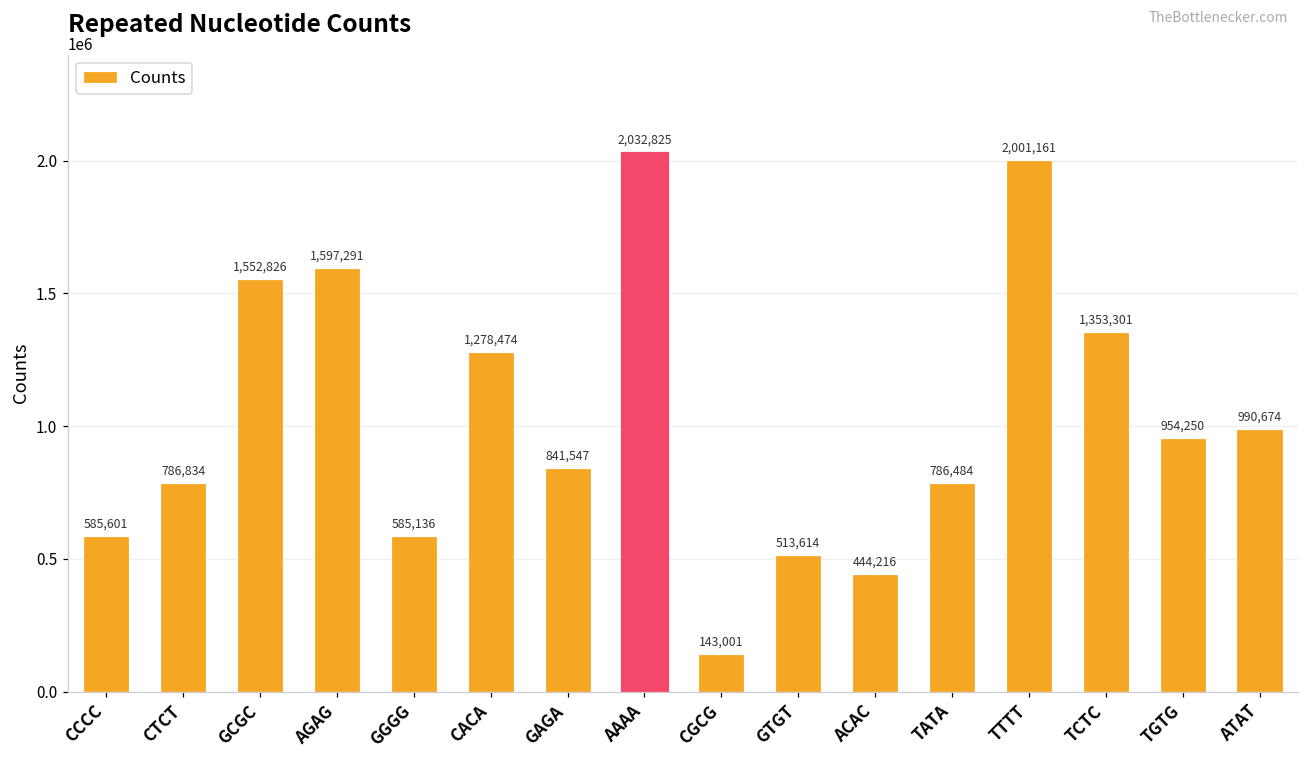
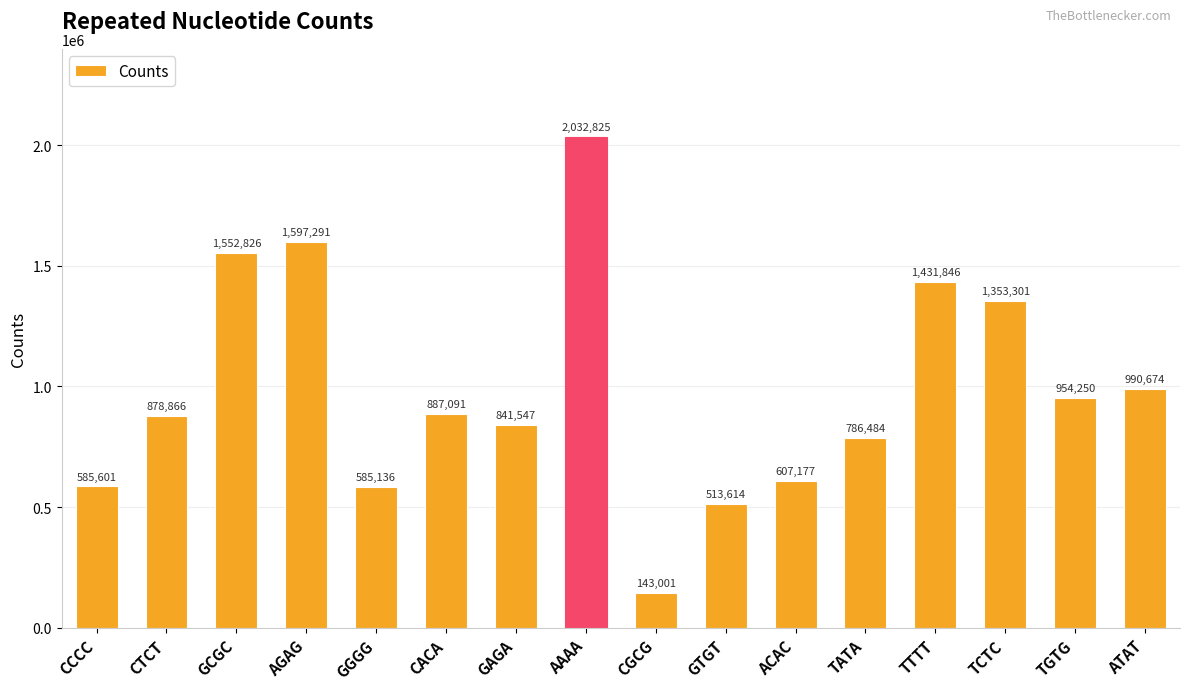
CTCT: 786,834 -> 878,866
CACA: 1,278,474 -> 887,091
ACAC: 444,216 -> 607,177
TTTT: 2,001,161 -> 1,431,846
